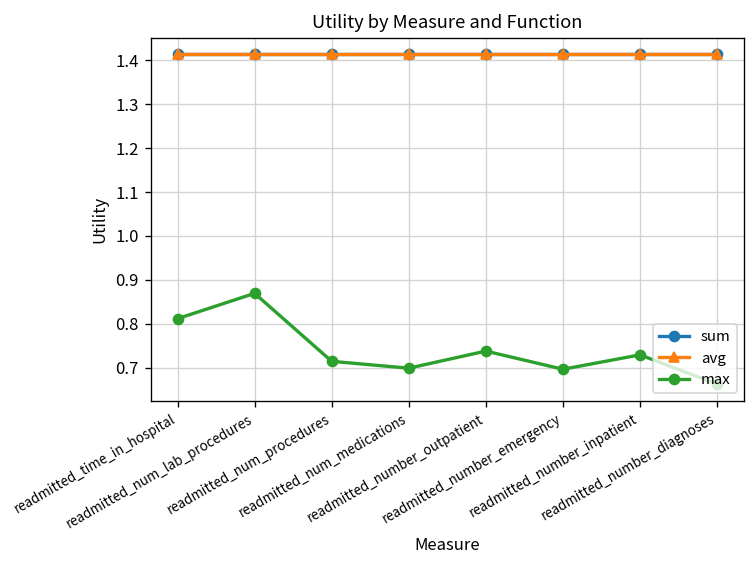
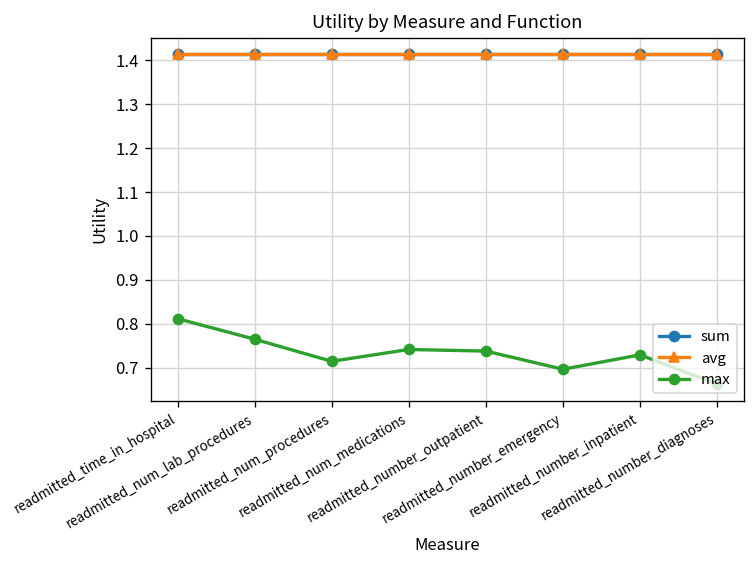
max, readmitted_num_lab_procedures: 0.87 -> 0.76
max, readmitted_num_medications: 0.70 -> 0.74
